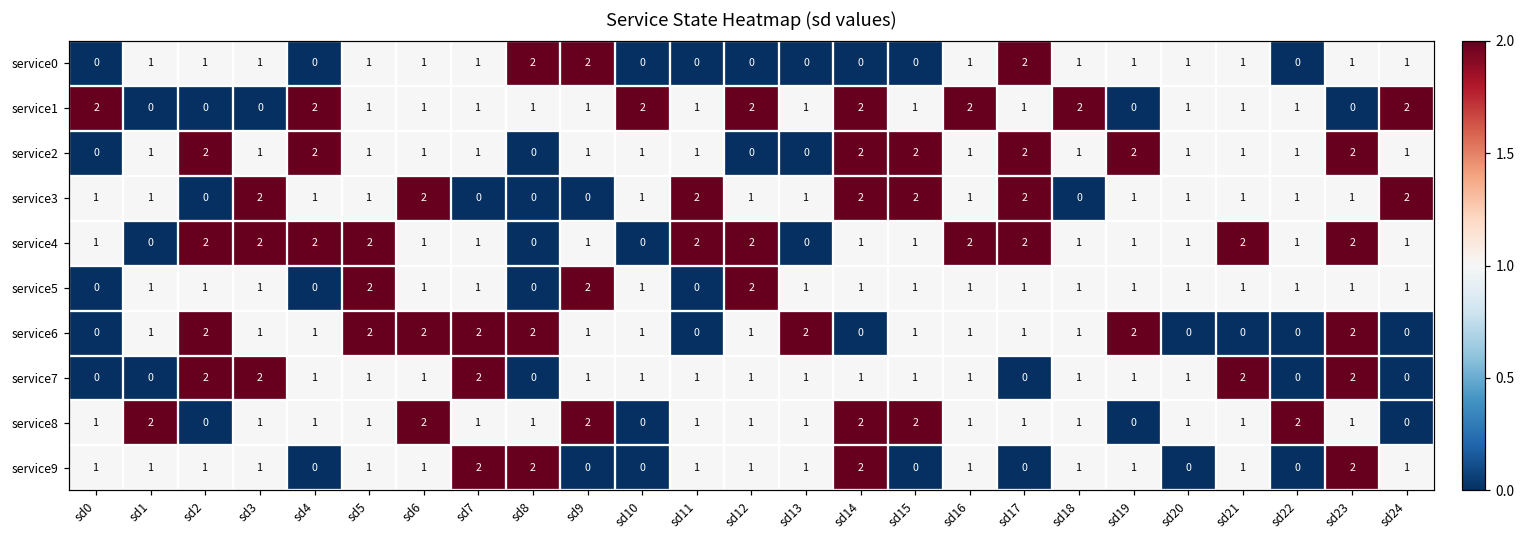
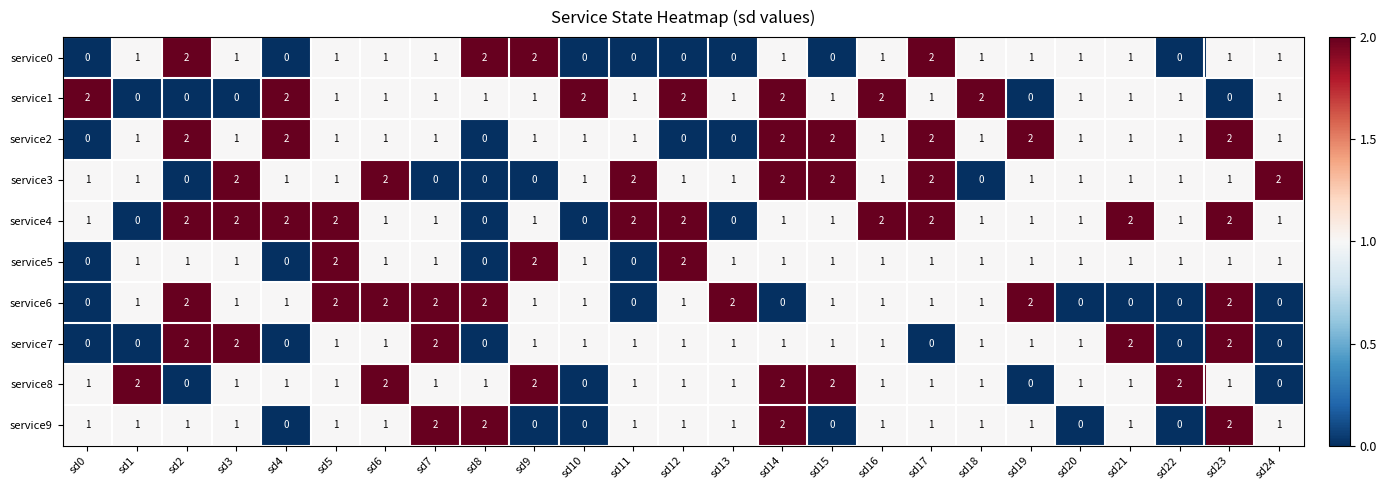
service0, sd2: 1 -> 2
service0, sd14: 0 -> 1
service1, sd24: 2 -> 1
service7, sd4: 1 -> 0
service9, sd17: 0 -> 1
